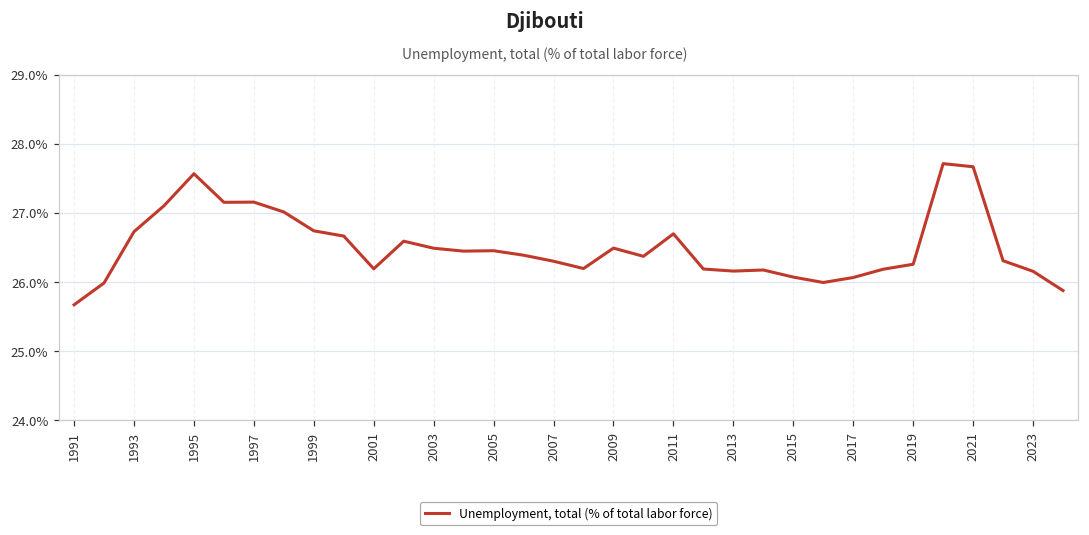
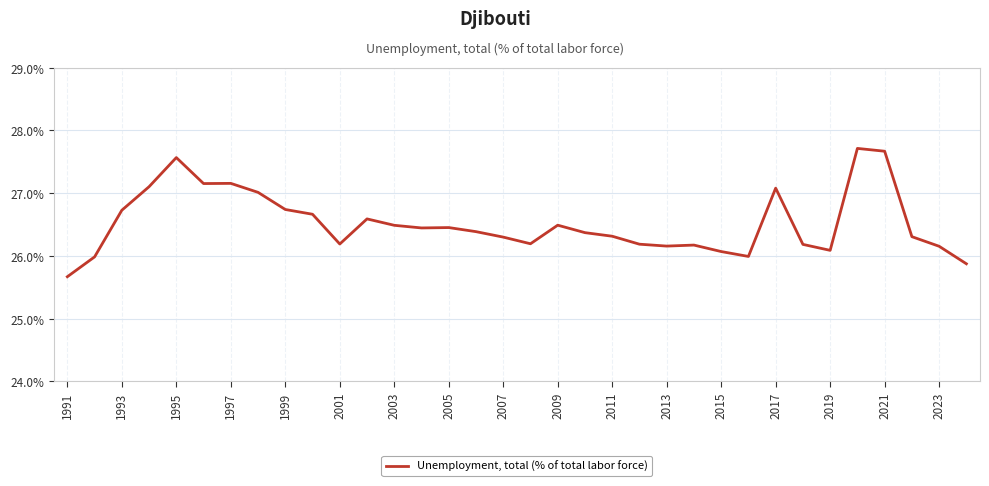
2011: 26.7% -> 26.3%
2017: 26.1% -> 27.1%
2019: 26.3% -> 26.1%
